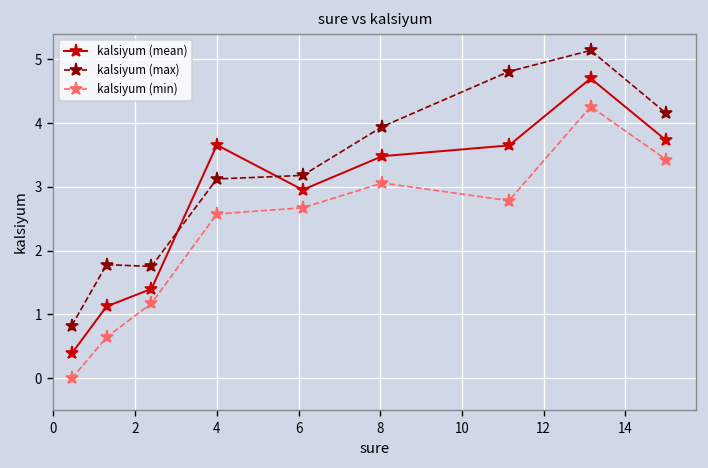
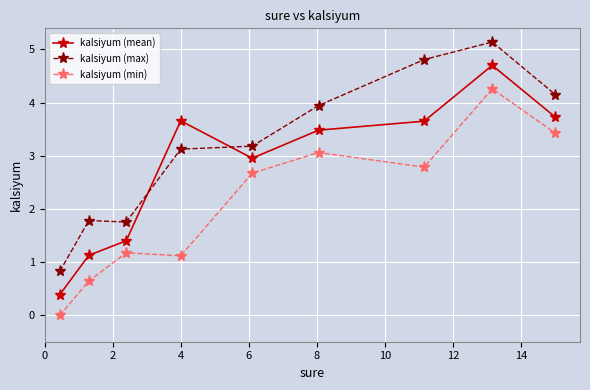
kalsiyum (min), 4: 2.6 -> 1.1
